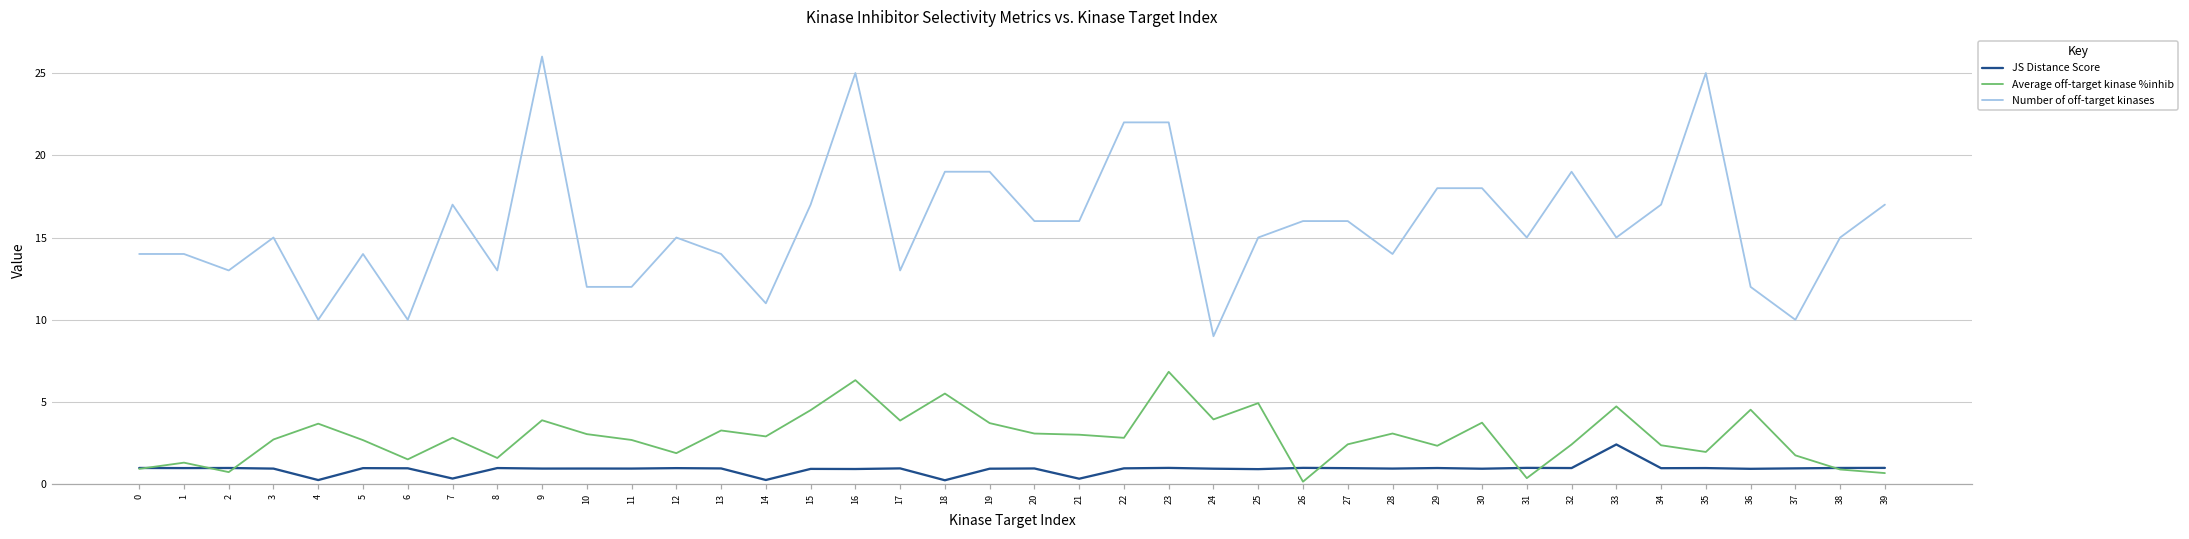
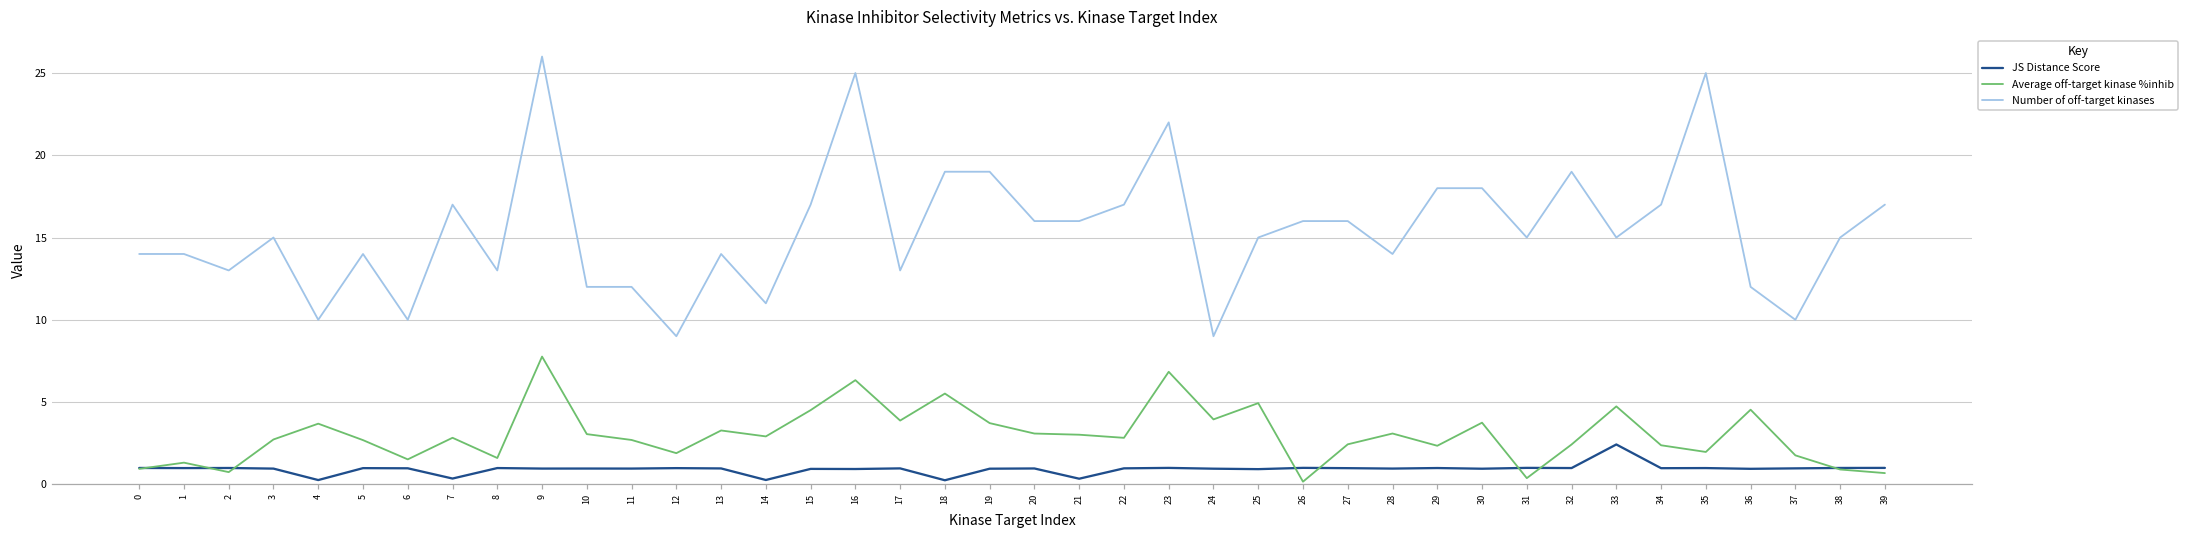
Average off-target kinase %inhib, 9: 3.9 -> 7.8
Number of off-target kinases, 12: 15 -> 9
Number of off-target kinases, 22: 22 -> 17
